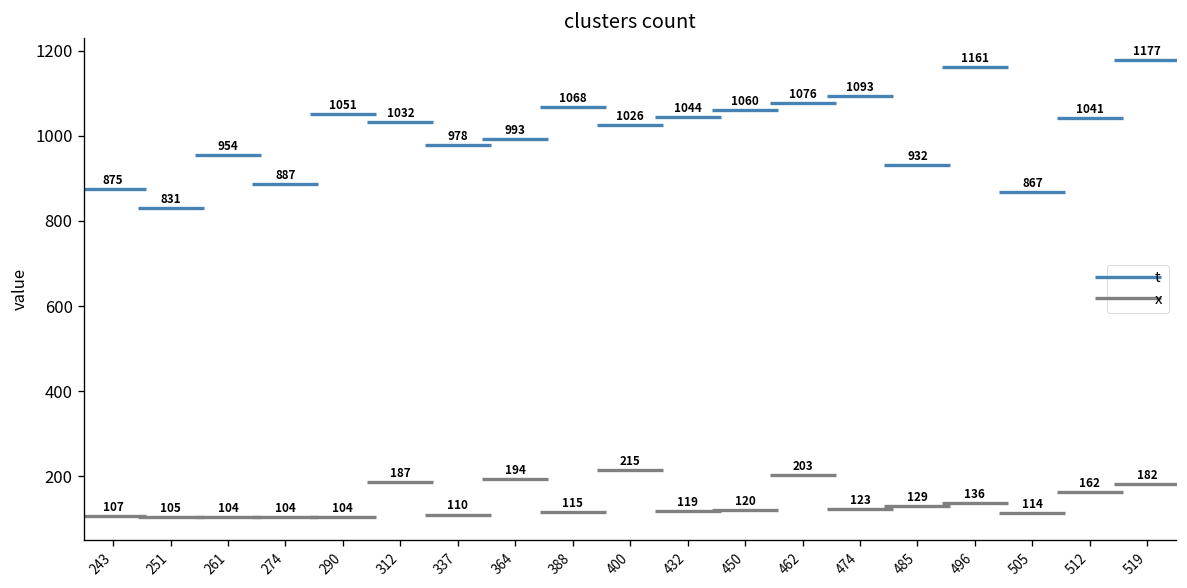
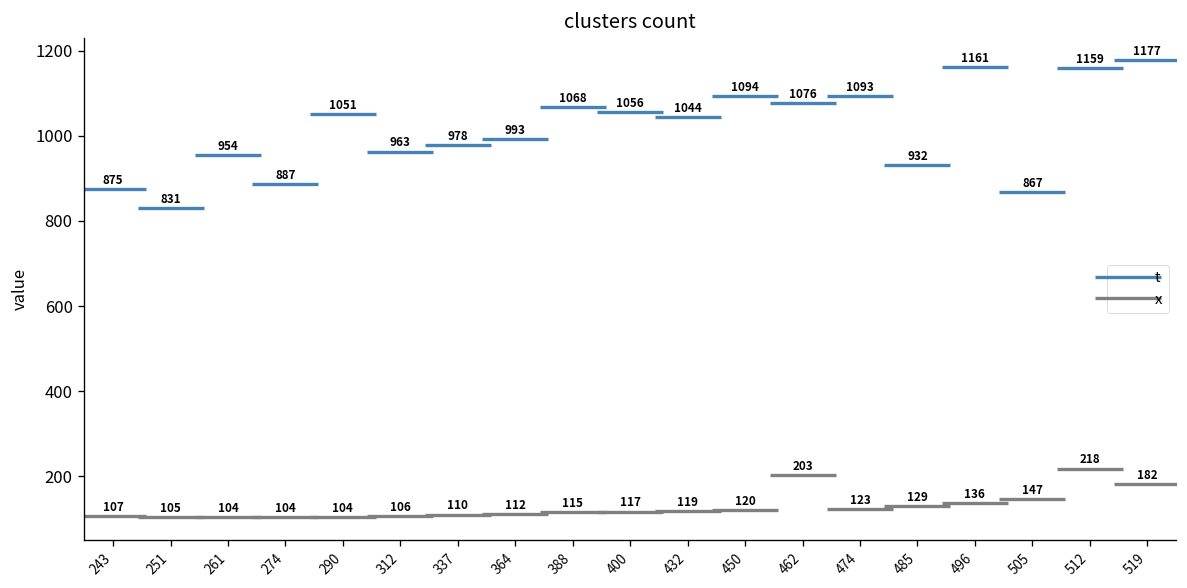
t, 312: 1032 -> 963
x, 312: 187 -> 106
x, 364: 194 -> 112
t, 400: 1026 -> 1056
x, 400: 215 -> 117
t, 450: 1060 -> 1094
x, 505: 114 -> 147
t, 512: 1041 -> 1159
x, 512: 162 -> 218
